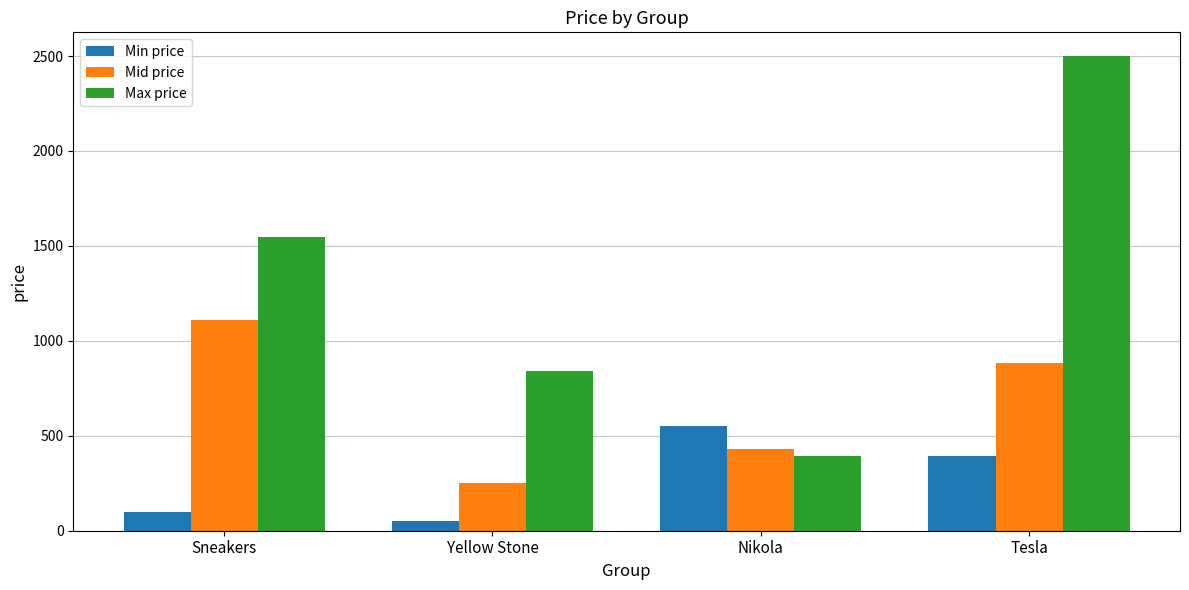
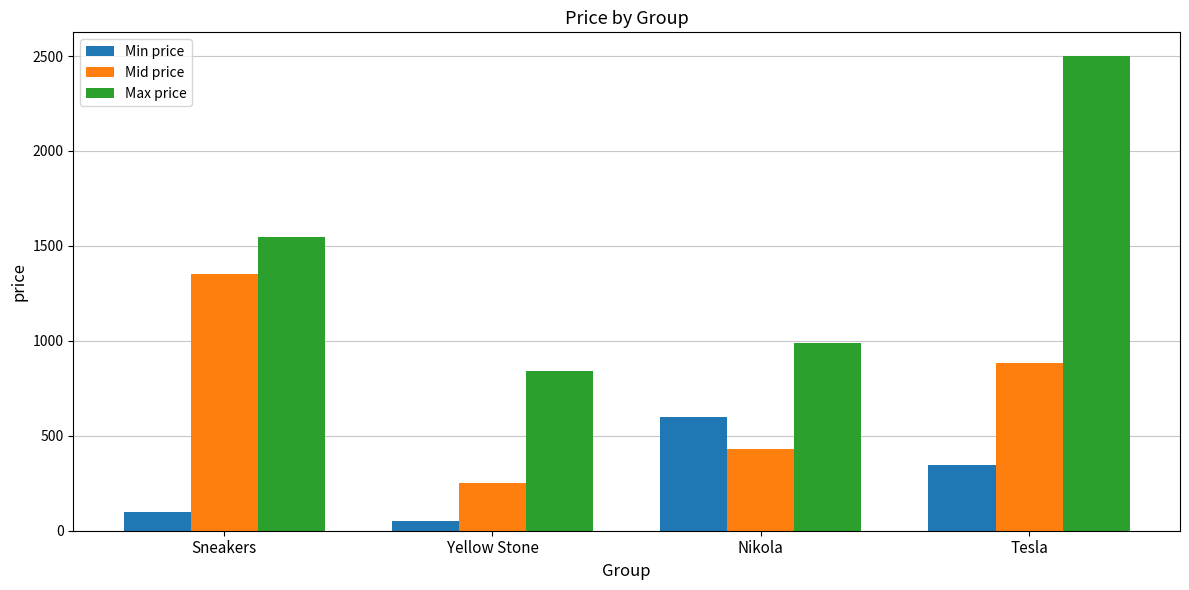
Mid price, Sneakers: 1110 -> 1350
Min price, Nikola: 550 -> 600
Max price, Nikola: 400 -> 990
Min price, Tesla: 400 -> 350
